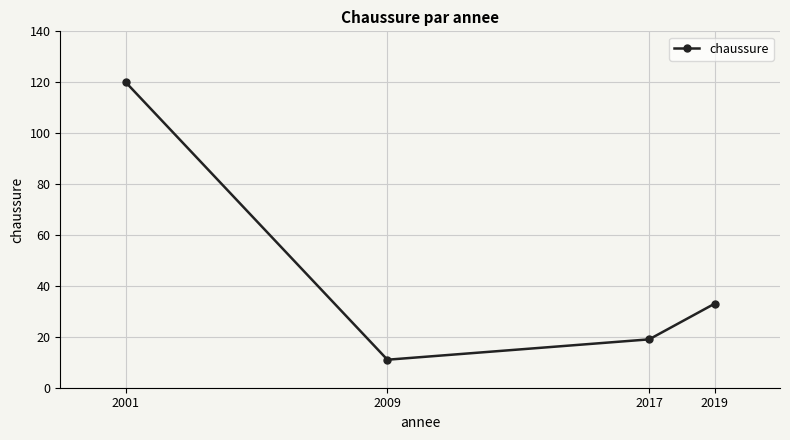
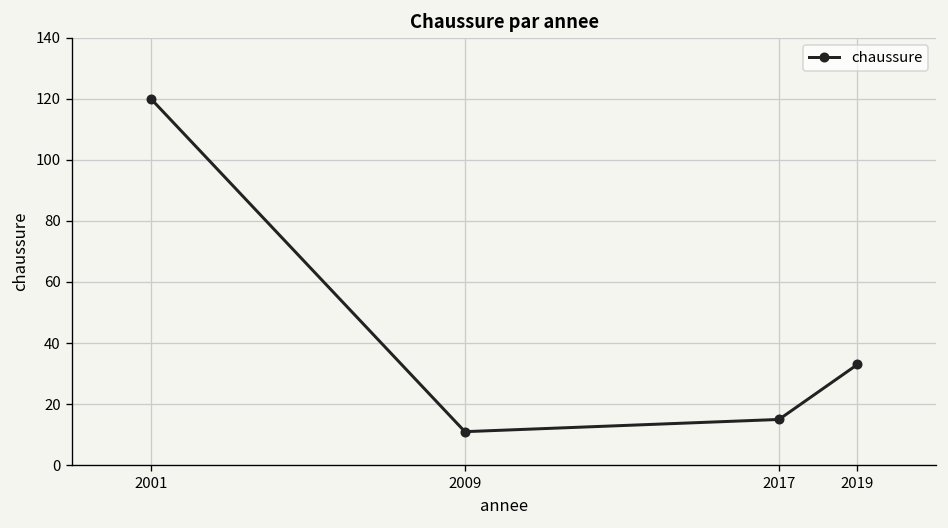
2017: 19 -> 15
